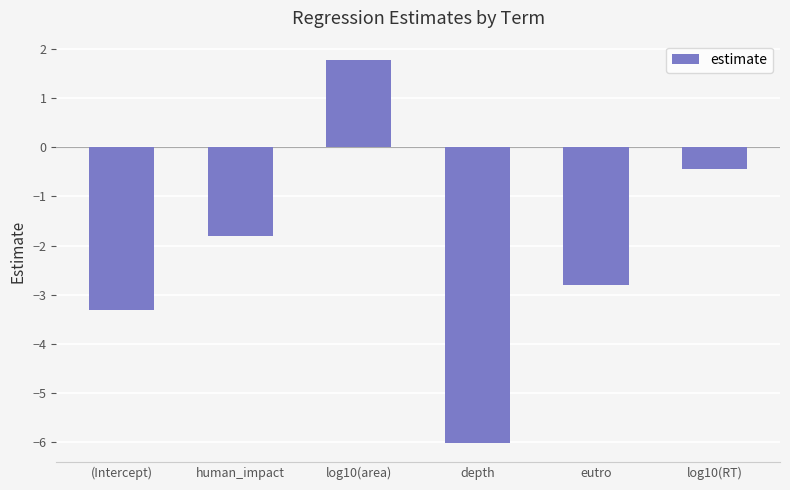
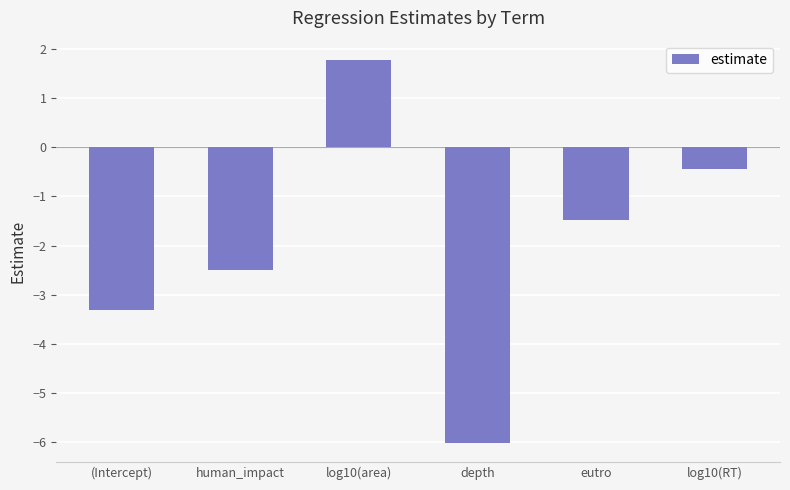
human_impact: -1.8 -> -2.5
eutro: -2.8 -> -1.5
